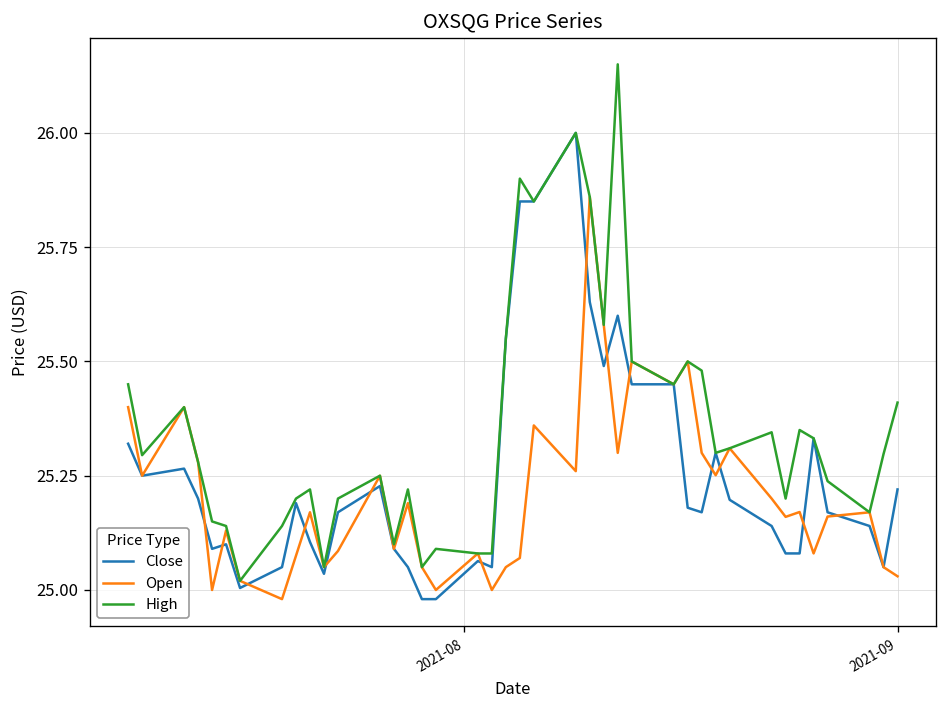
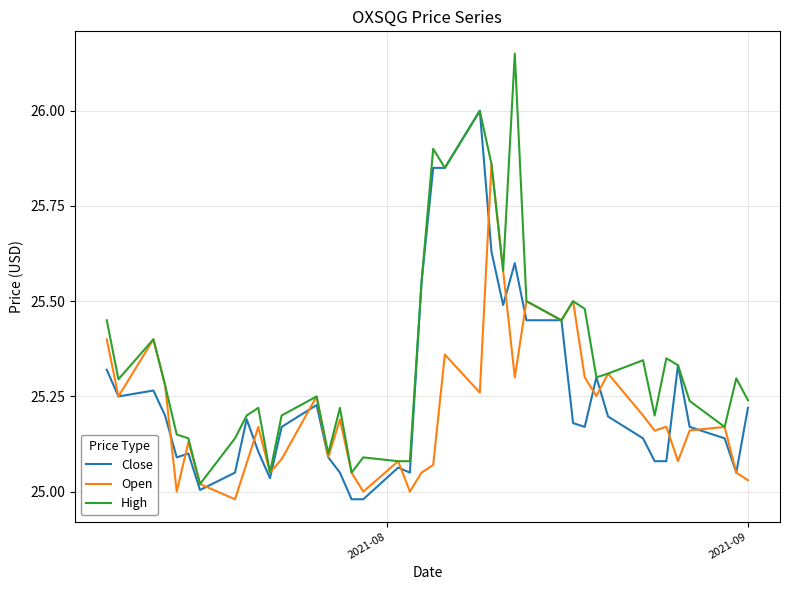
High, 2021-09: 25.41 -> 25.24
